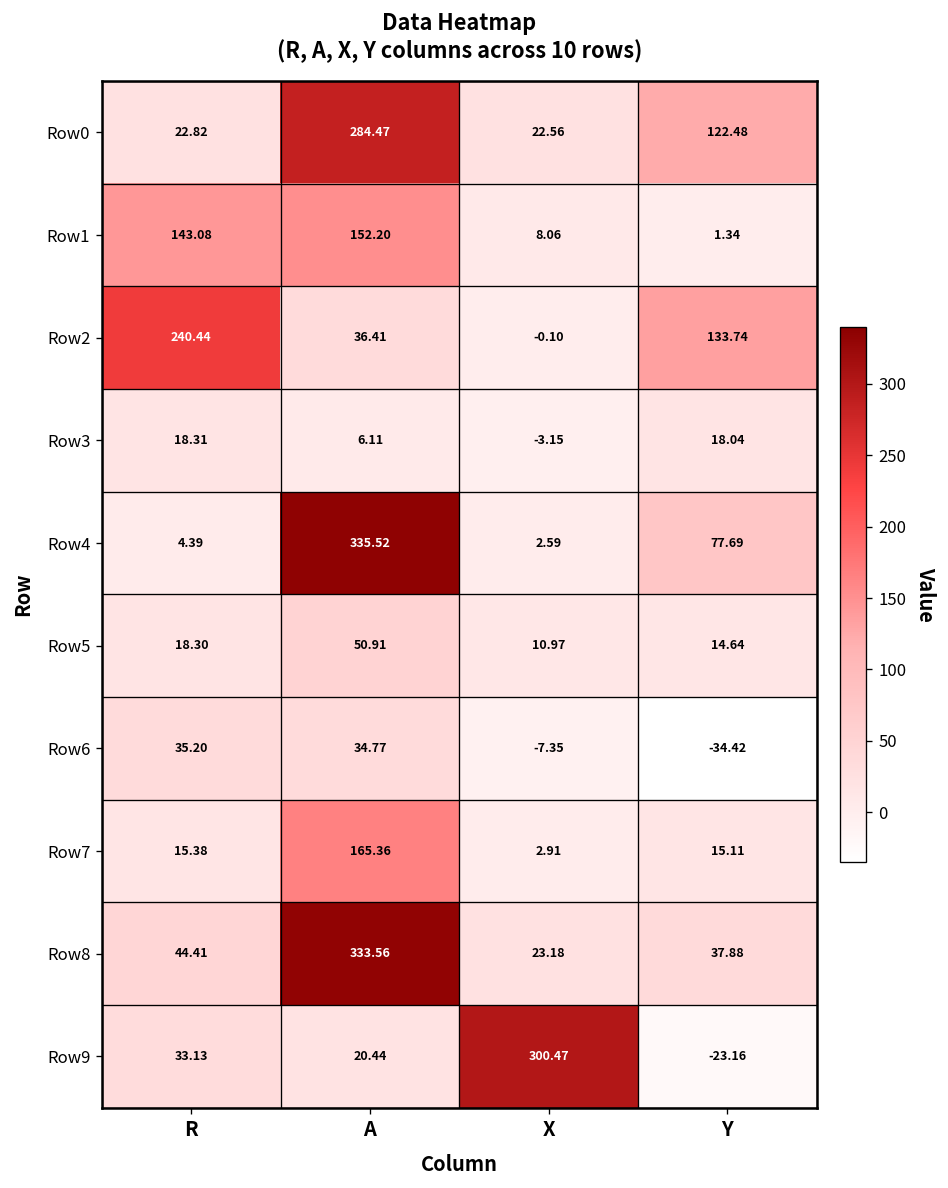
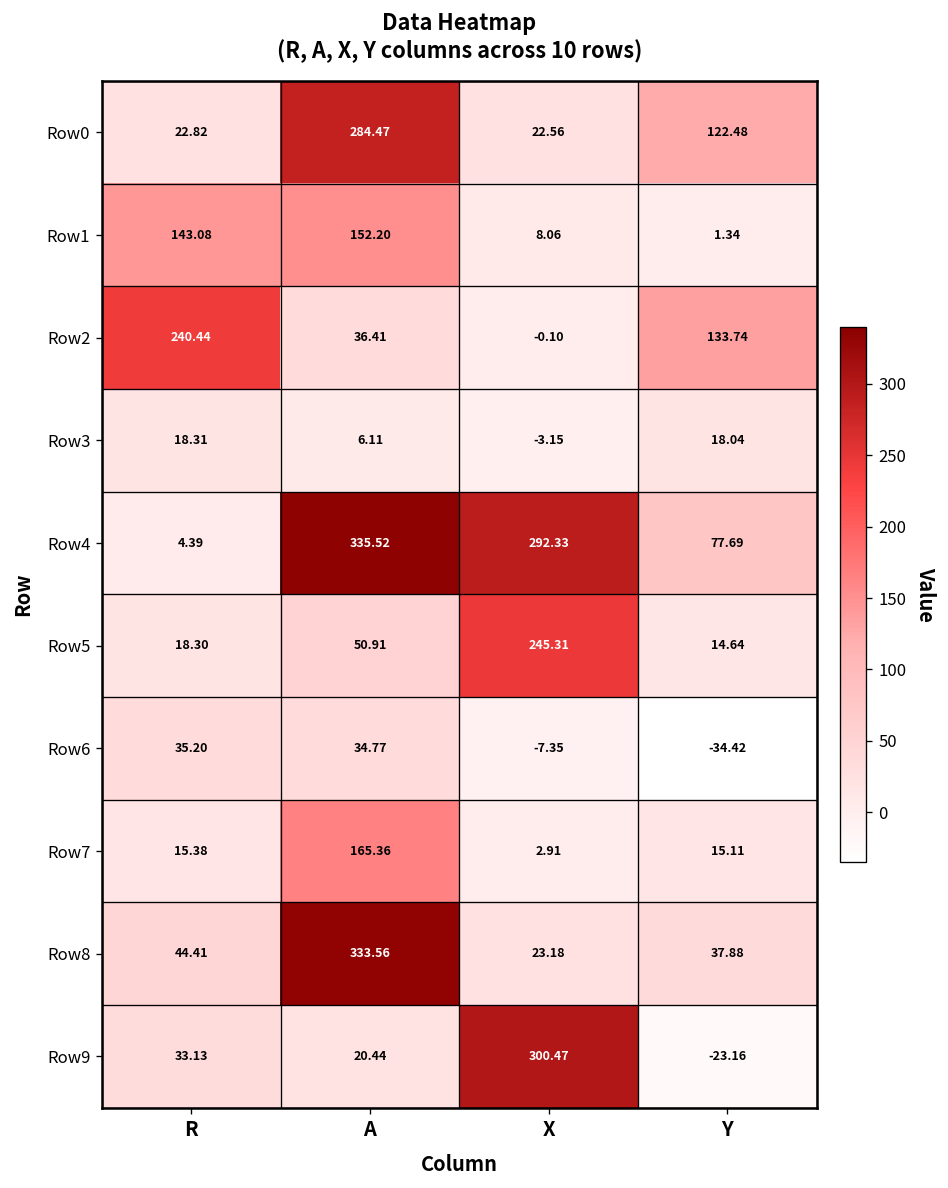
Row4, X: 2.59 -> 292.33
Row5, X: 10.97 -> 245.31
